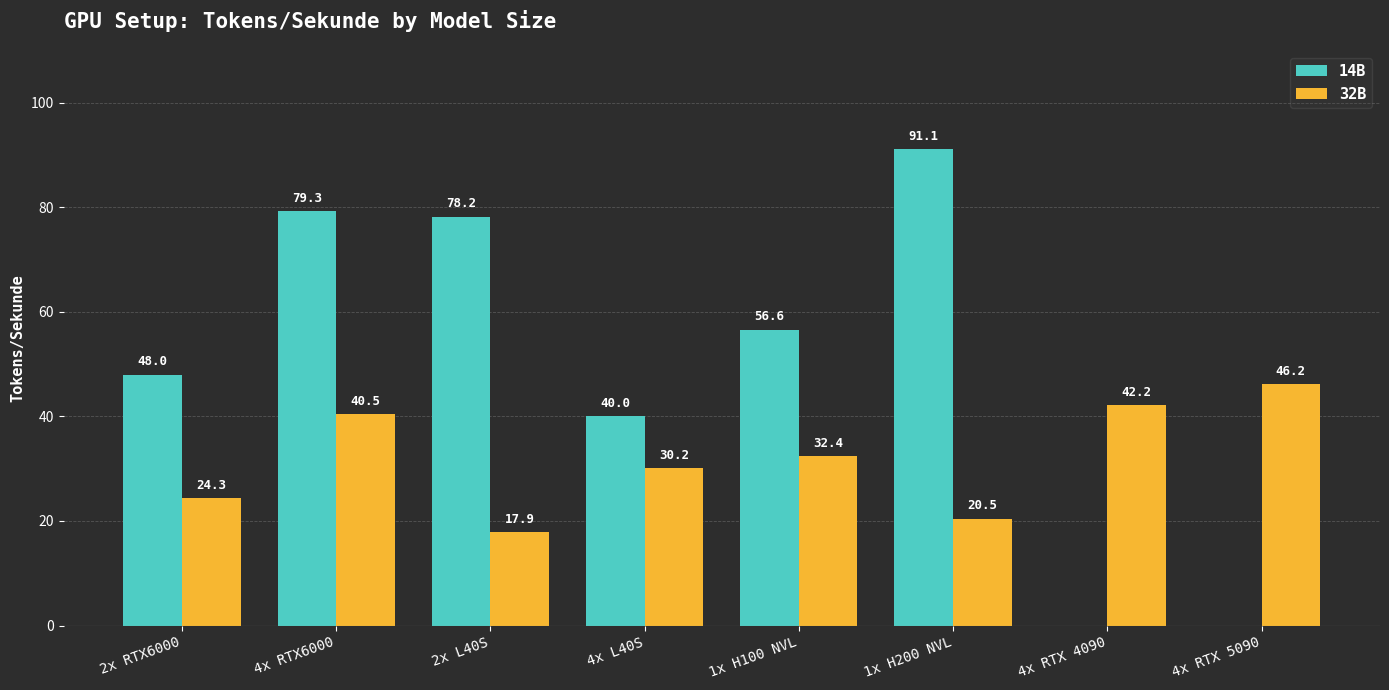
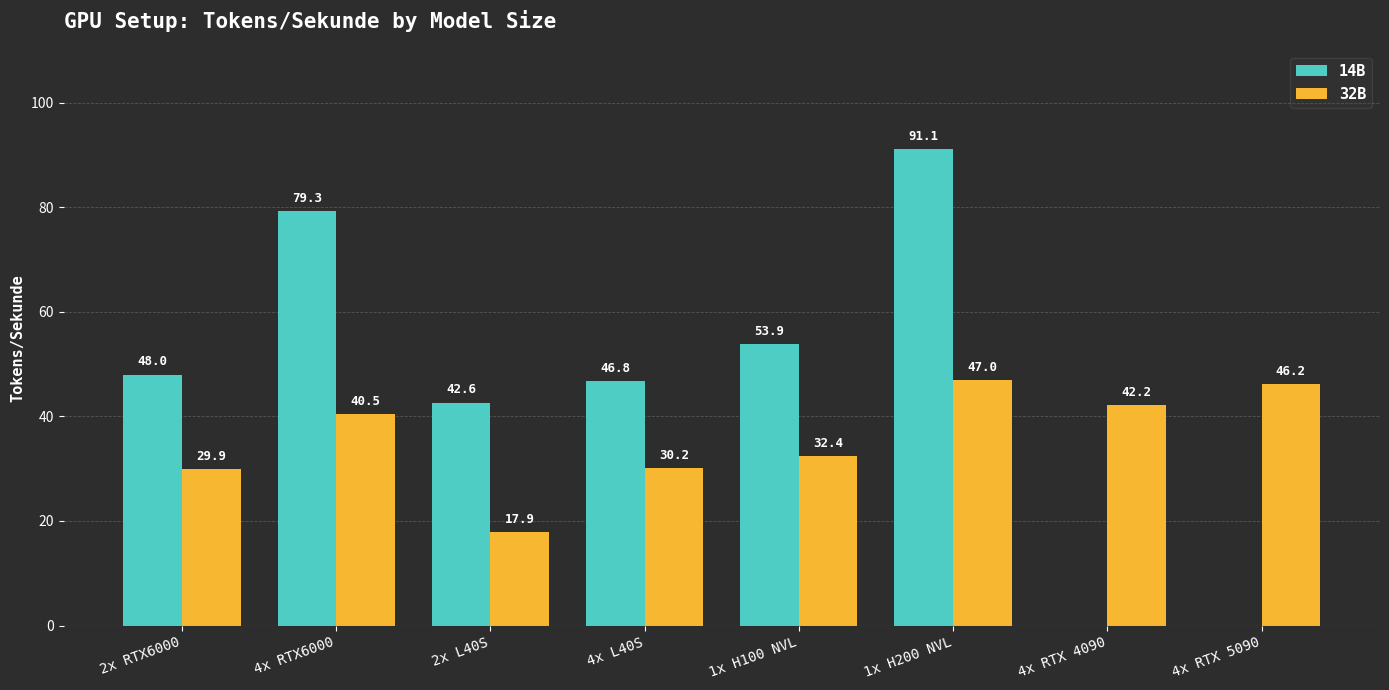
32B, 2x RTX6000: 24.3 -> 29.9
14B, 2x L40S: 78.2 -> 42.6
14B, 4x L40S: 40.0 -> 46.8
14B, 1x H100 NVL: 56.6 -> 53.9
32B, 1x H200 NVL: 20.5 -> 47.0
